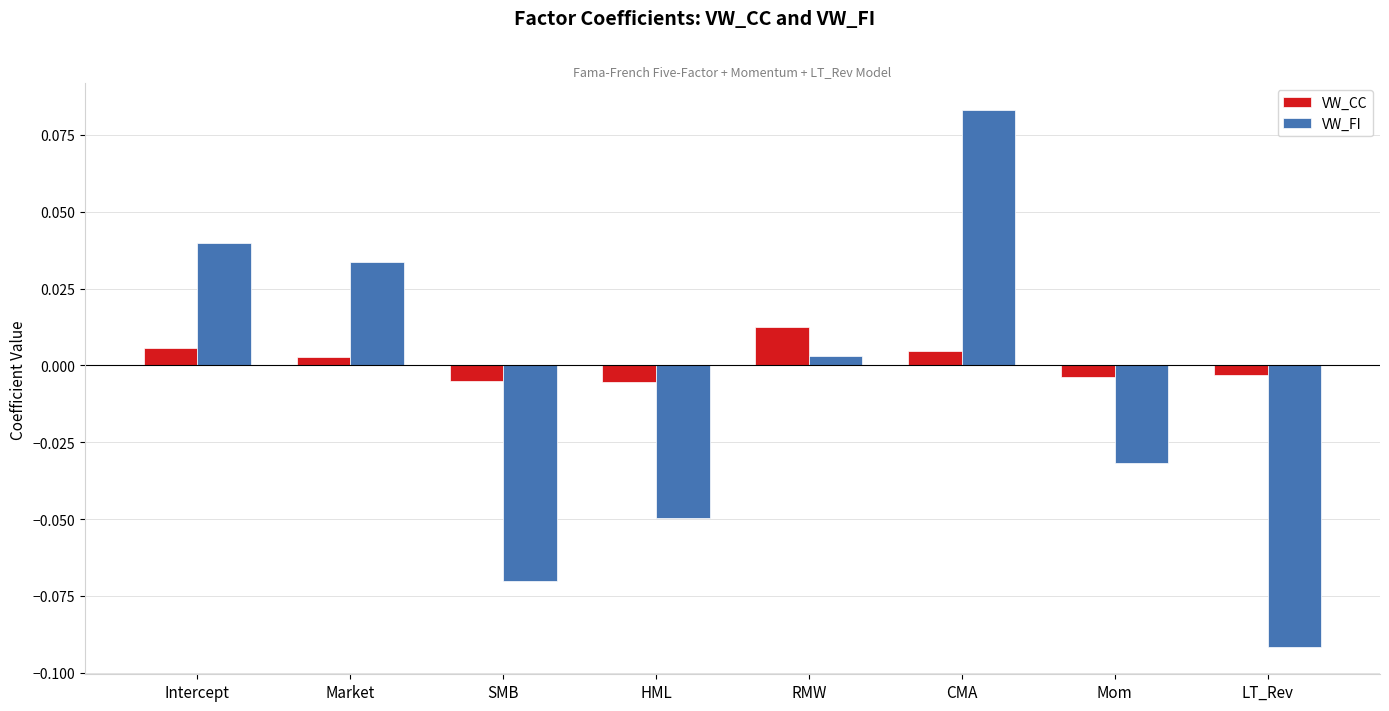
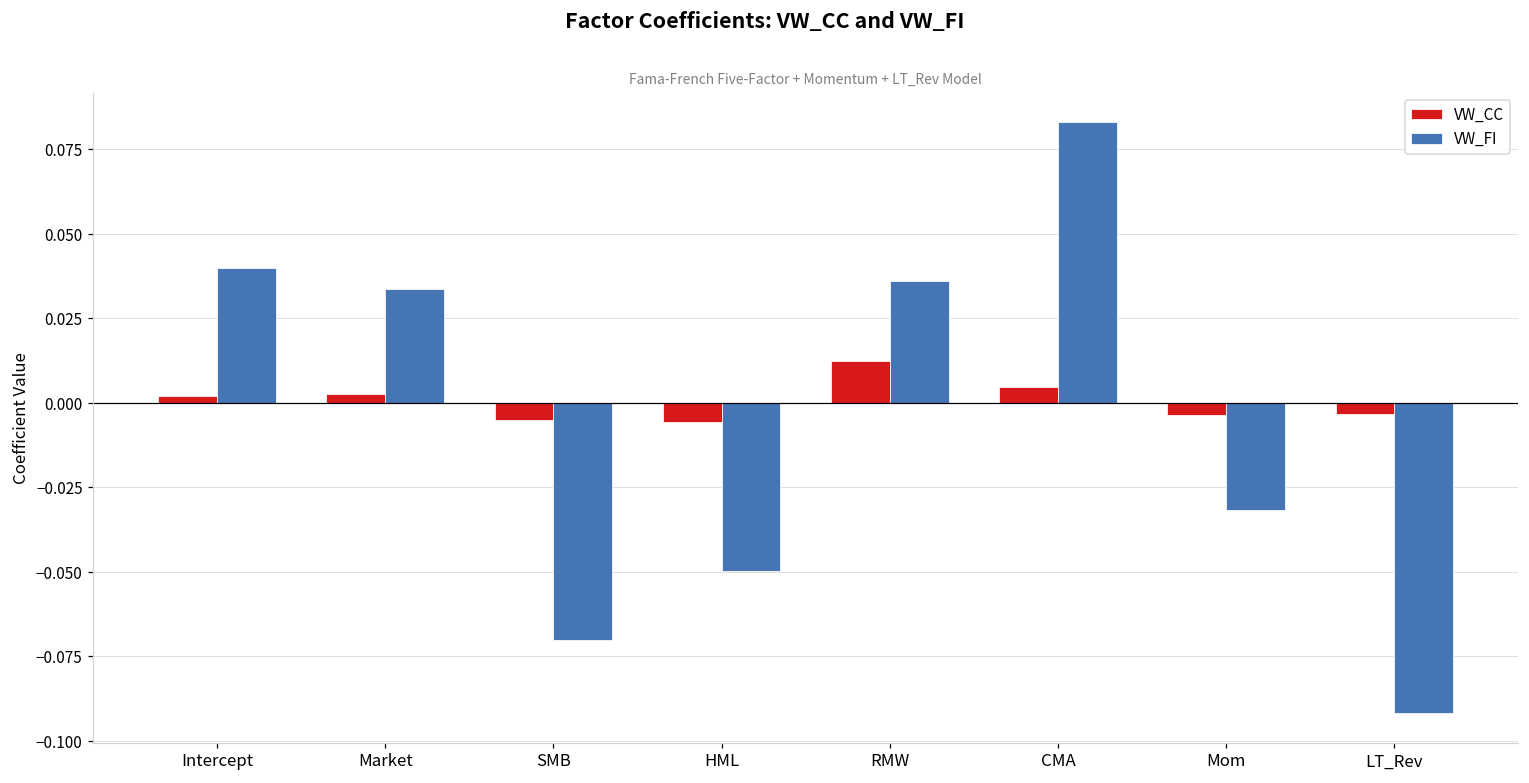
VW_CC, Intercept: 0.006 -> 0.002
VW_FI, RMW: 0.003 -> 0.036
